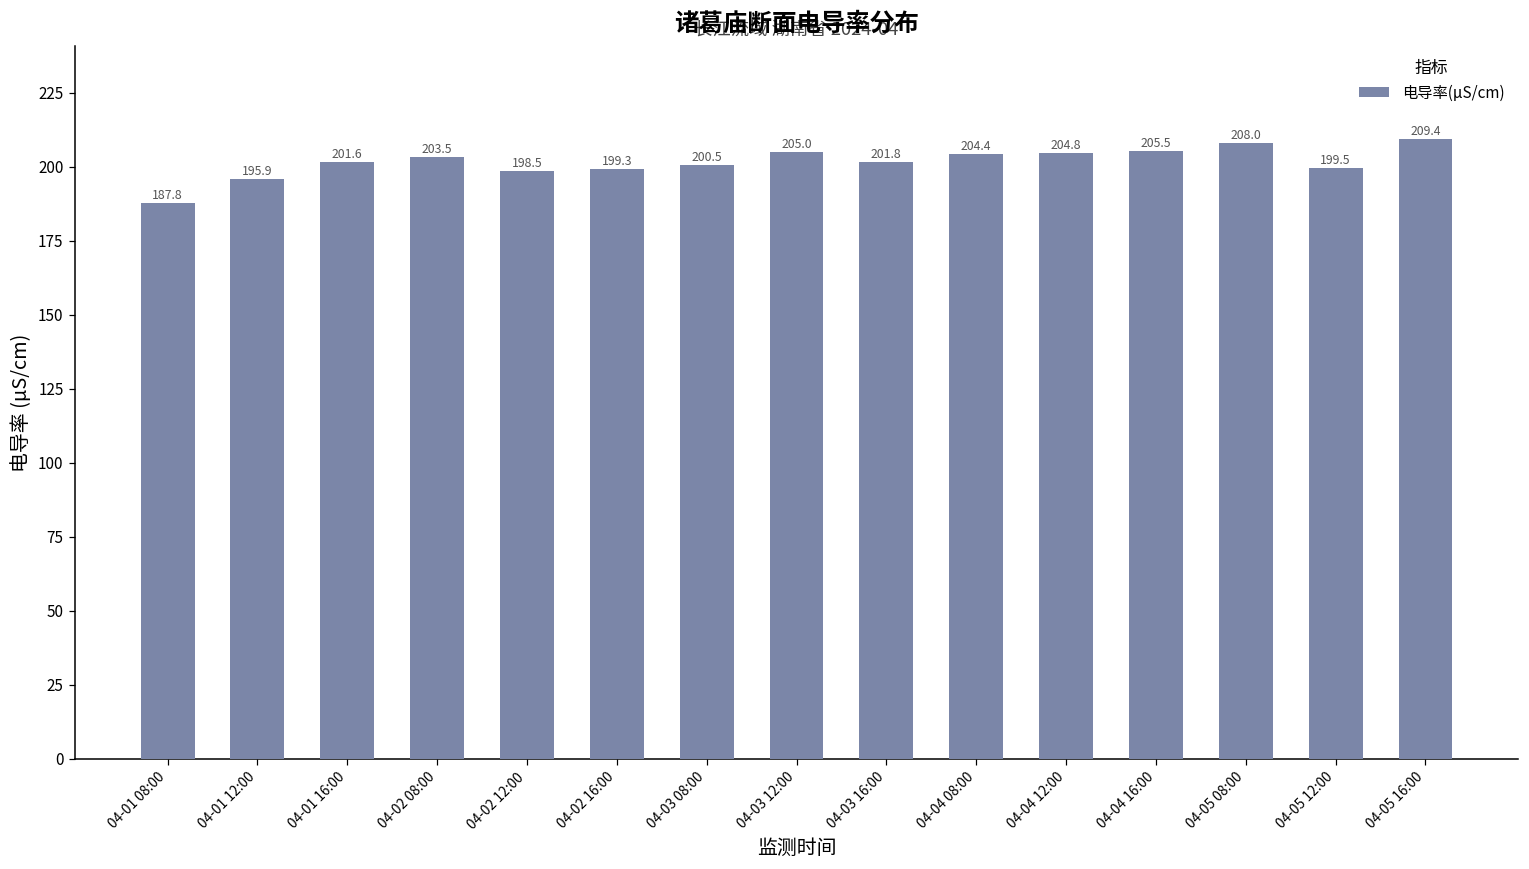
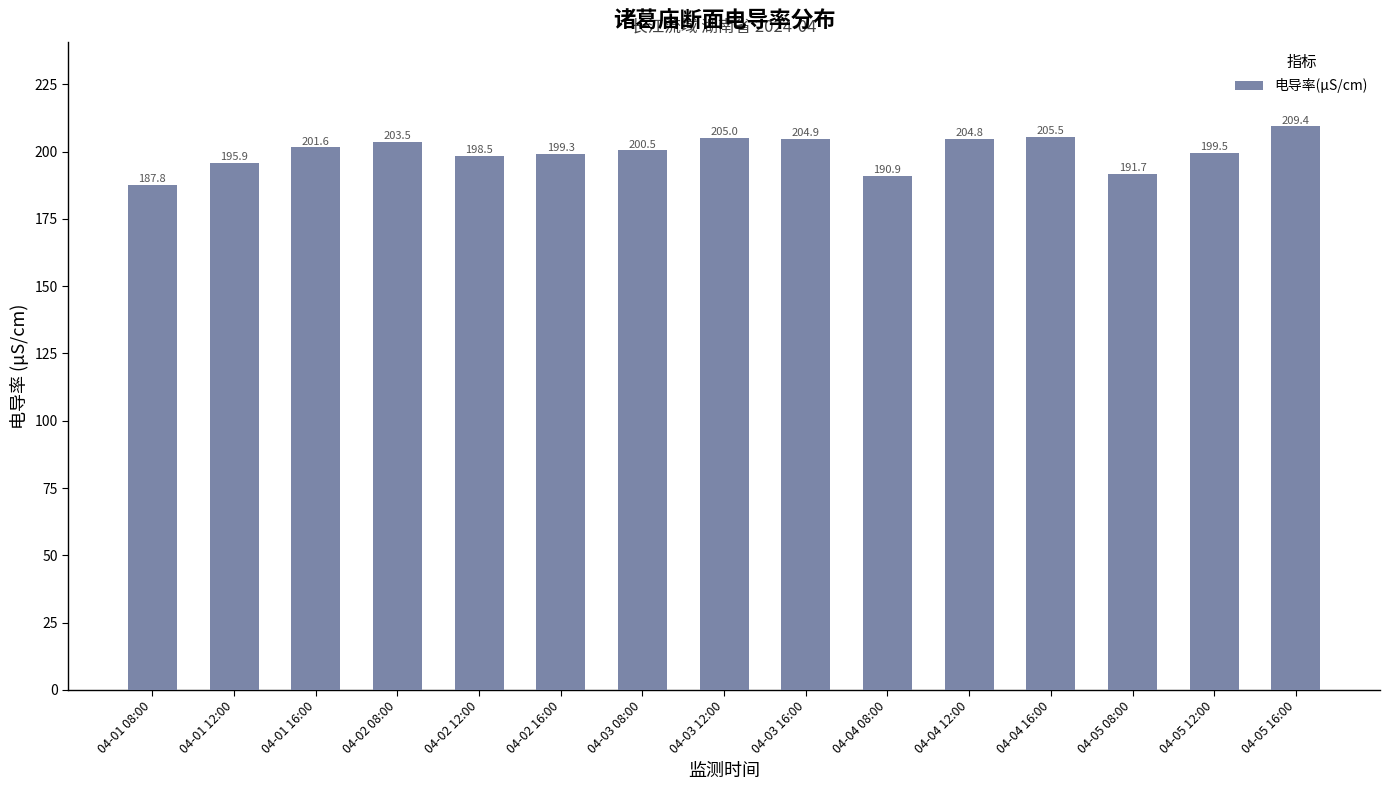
04-03 16:00: 201.8 -> 204.9
04-04 08:00: 204.4 -> 190.9
04-05 08:00: 208.0 -> 191.7
